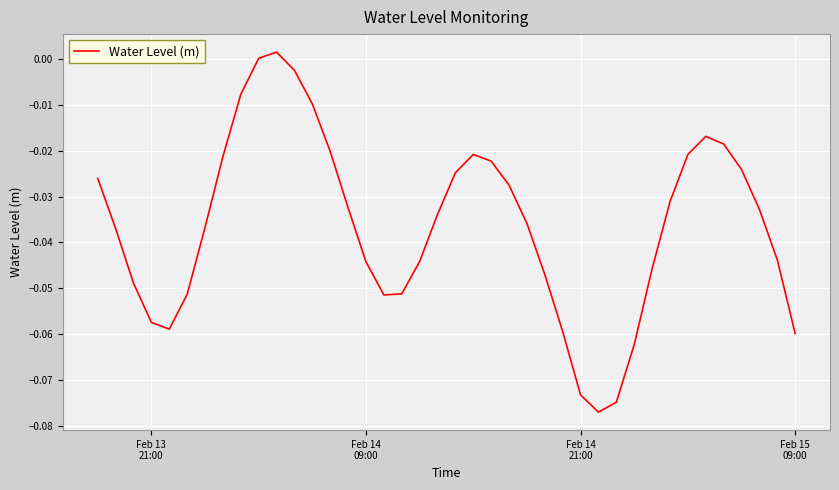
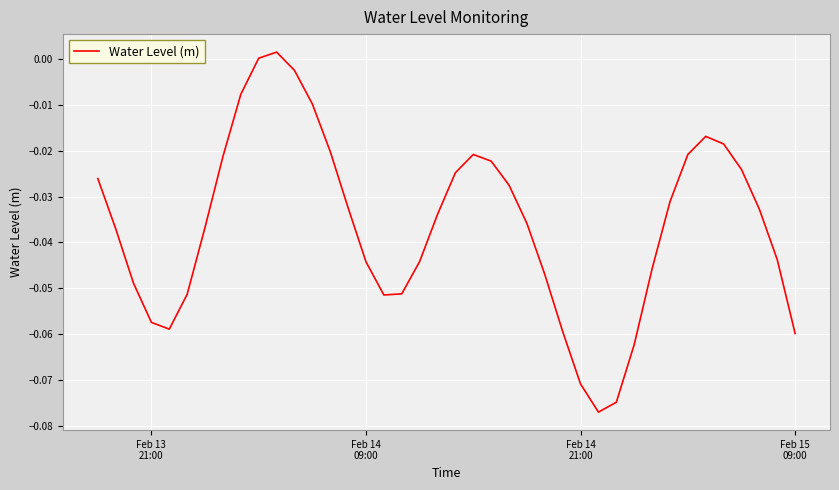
Feb 14 21:00: -0.073 -> -0.071
